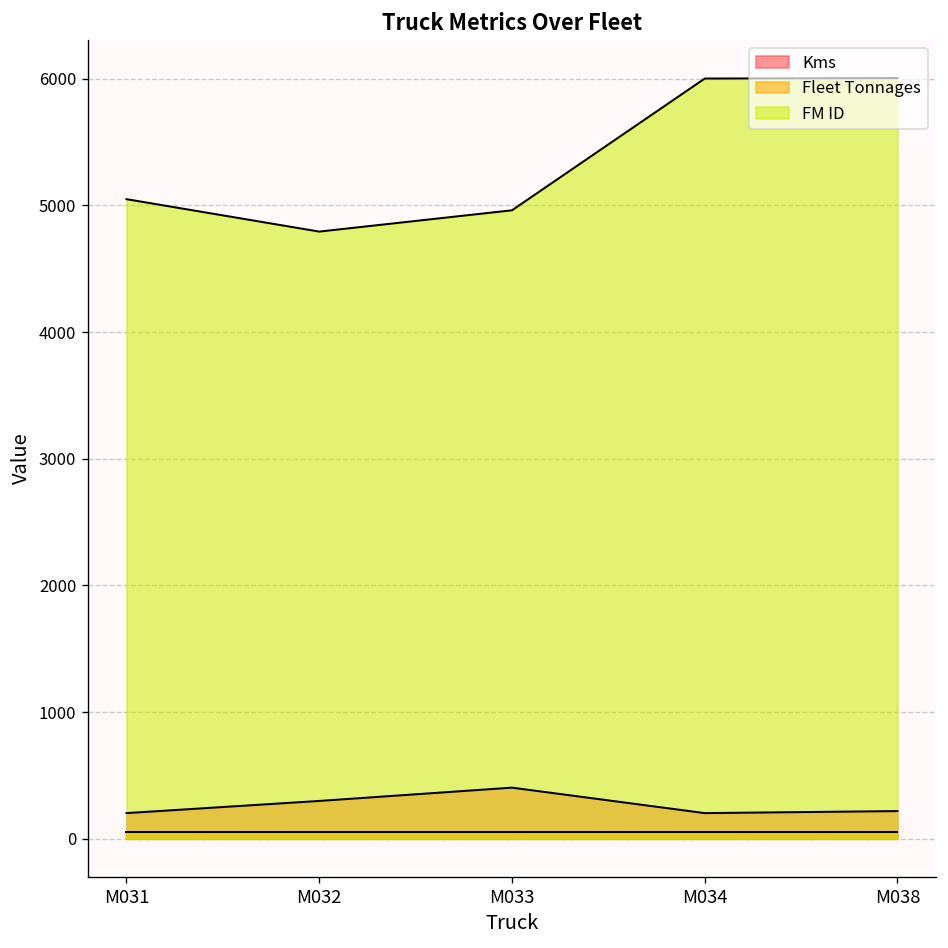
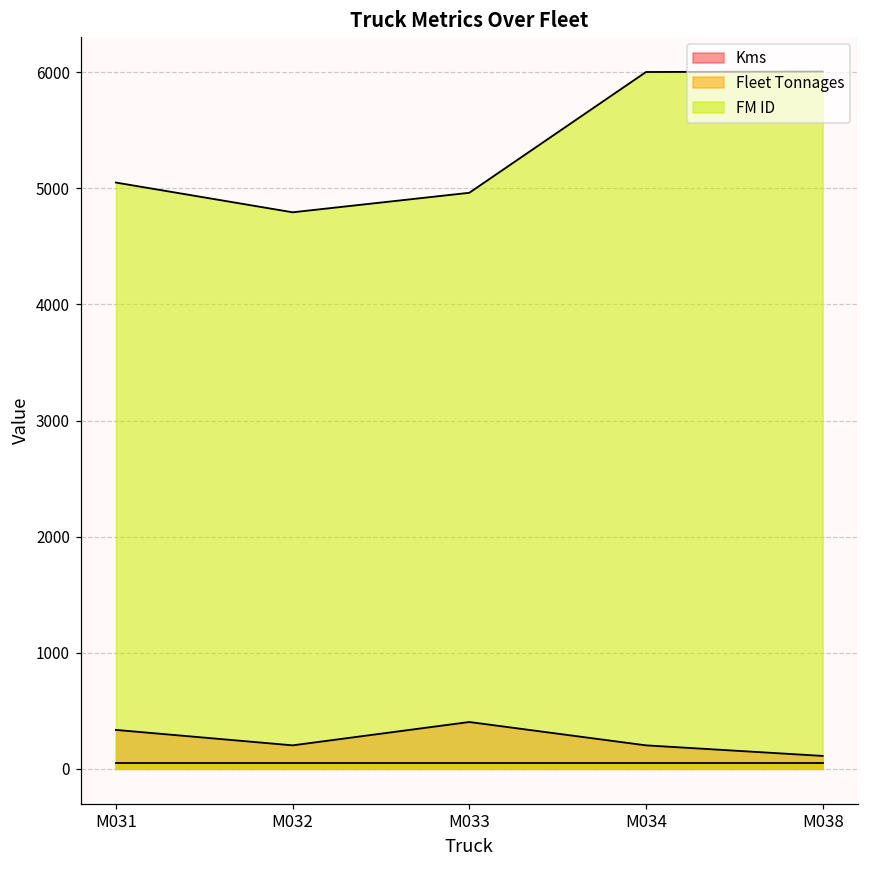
Kms, M031: 200 -> 340
Kms, M032: 300 -> 200
Kms, M038: 220 -> 110
